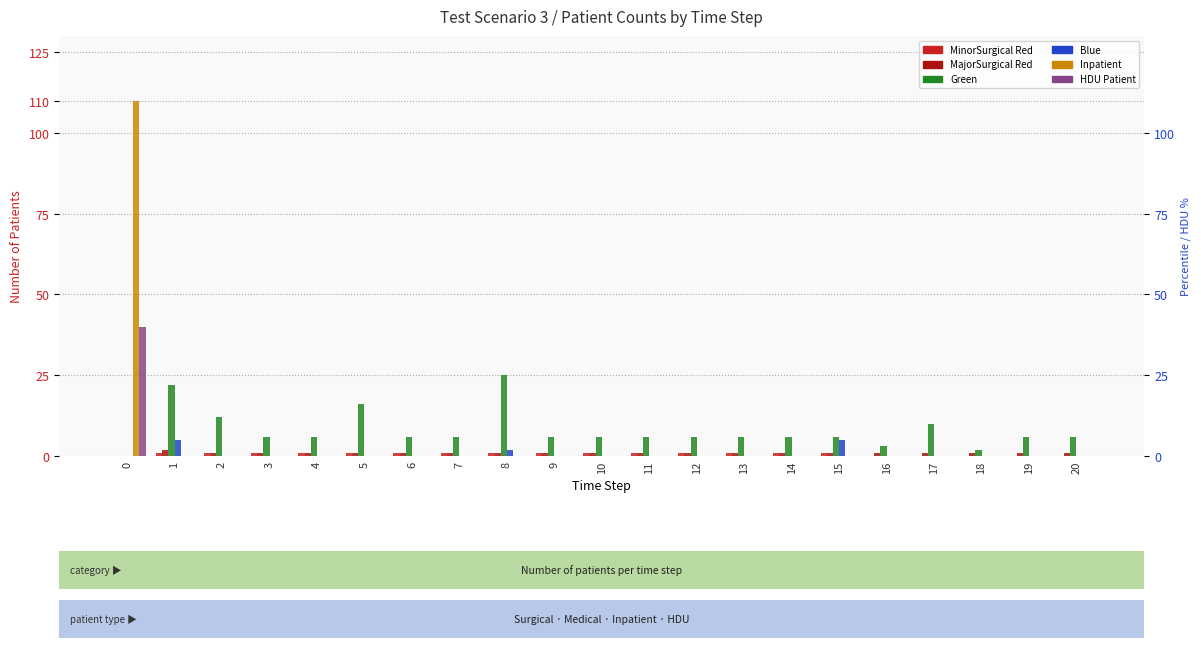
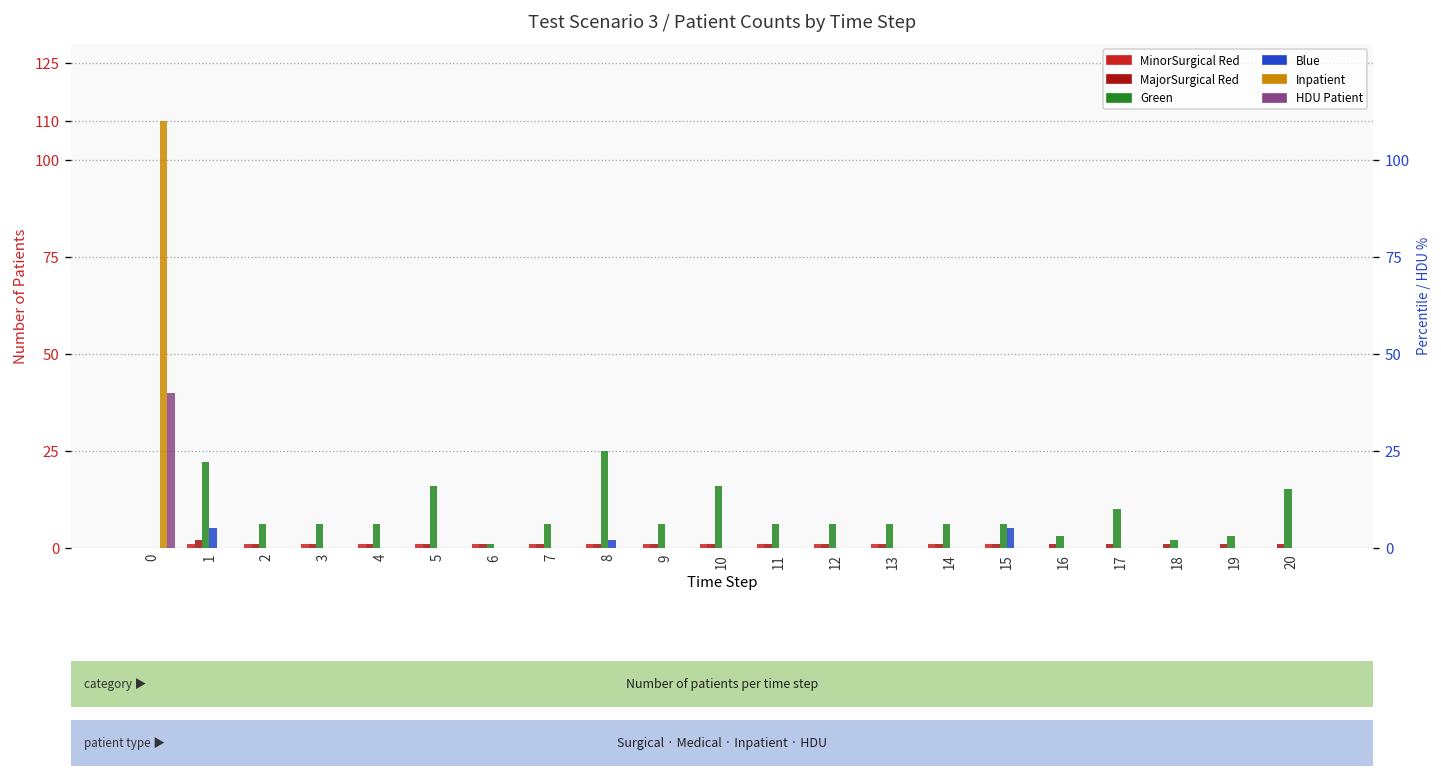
Green, 2: 12 -> 6
Green, 6: 6 -> 1
Green, 10: 6 -> 16
Green, 19: 6 -> 3
Green, 20: 6 -> 15
